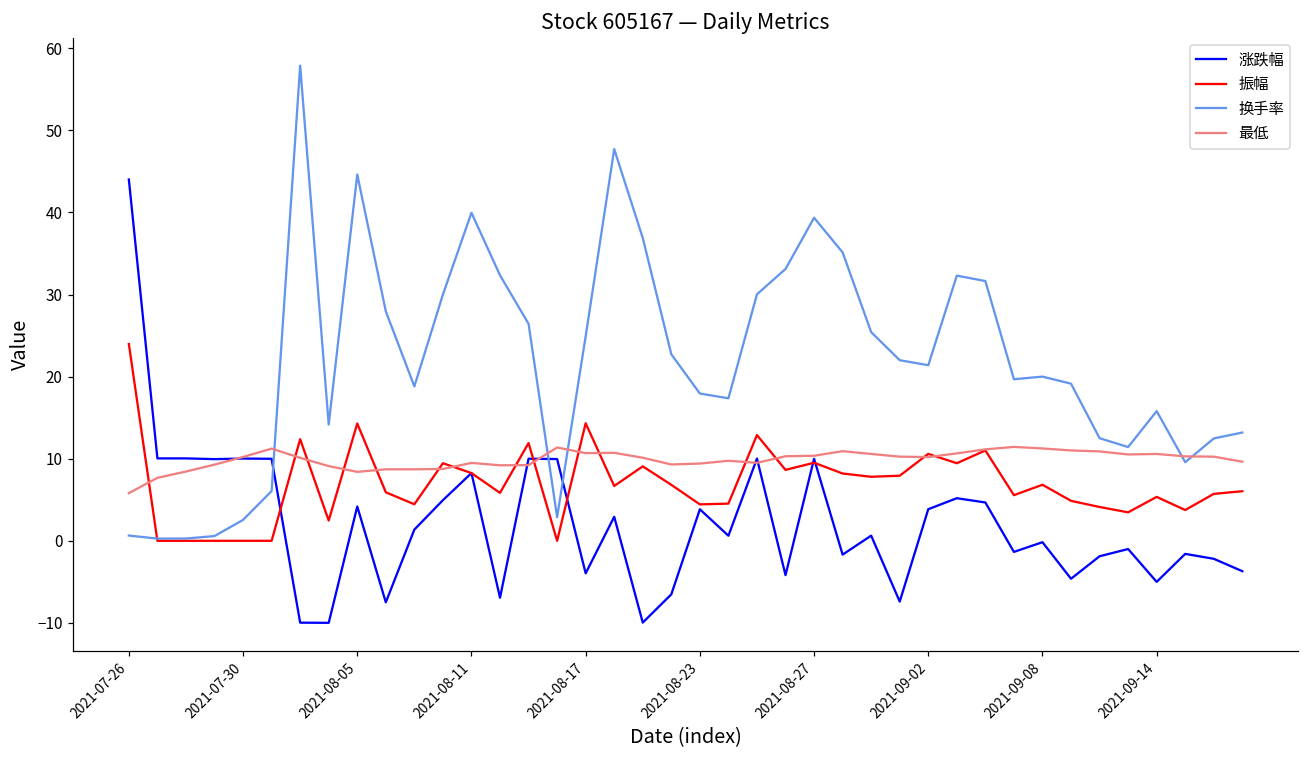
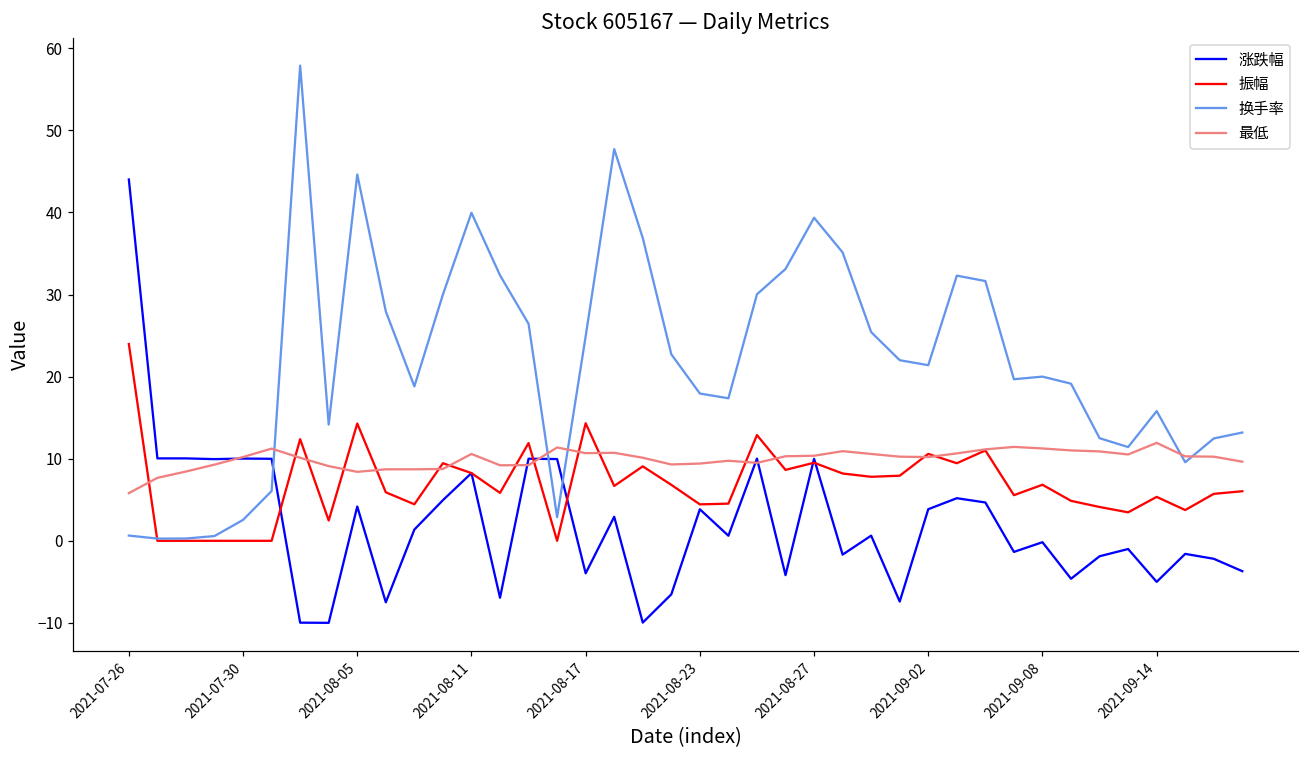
最低, 2021-08-11: 9 -> 11
最低, 2021-09-14: 11 -> 12
